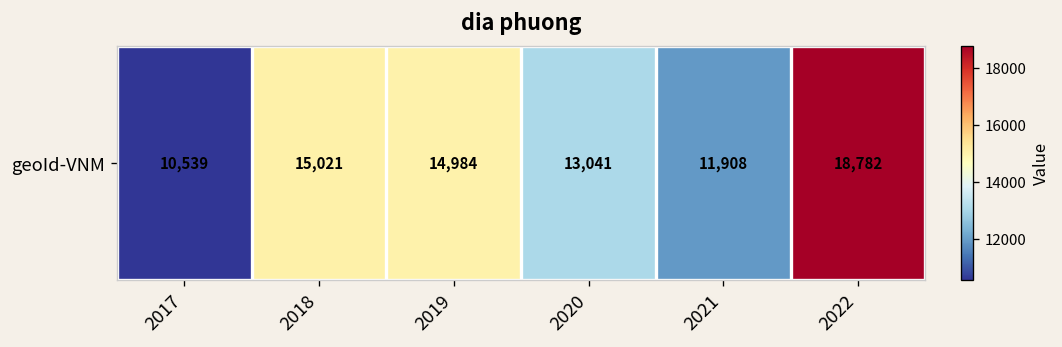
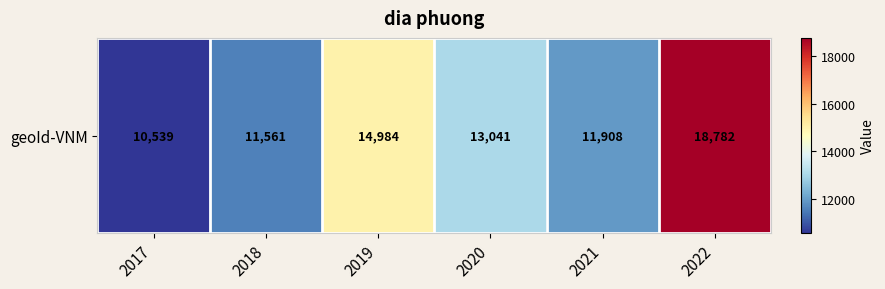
geoId-VNM, 2018: 15,021 -> 11,561
